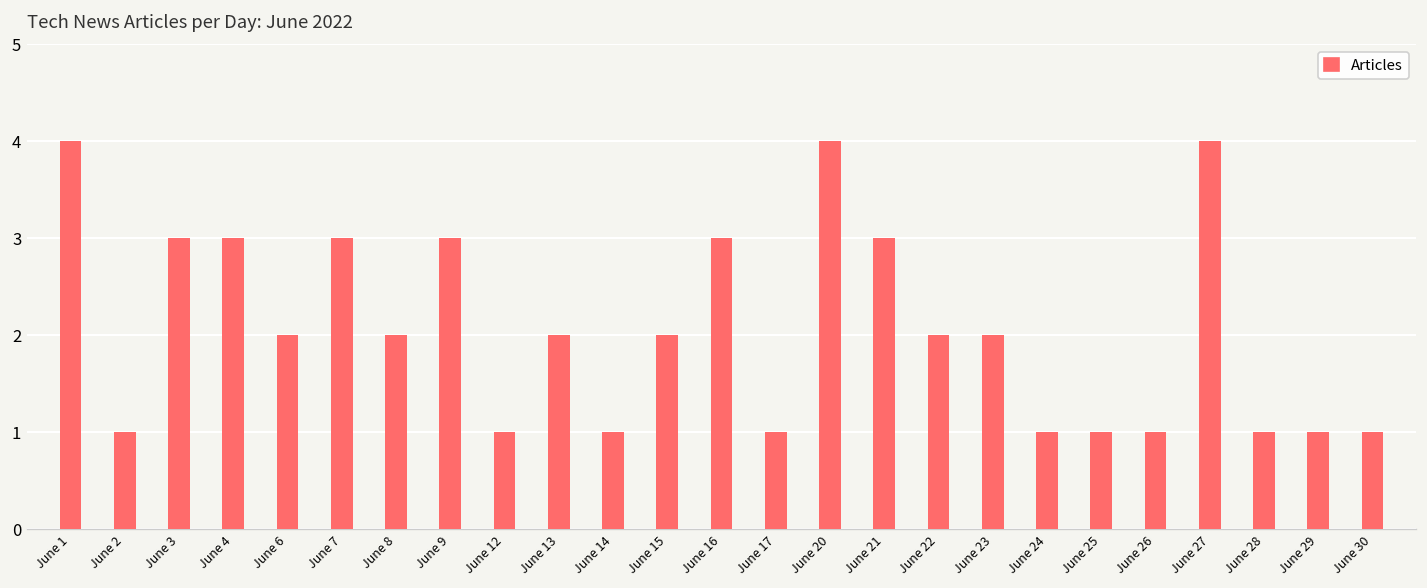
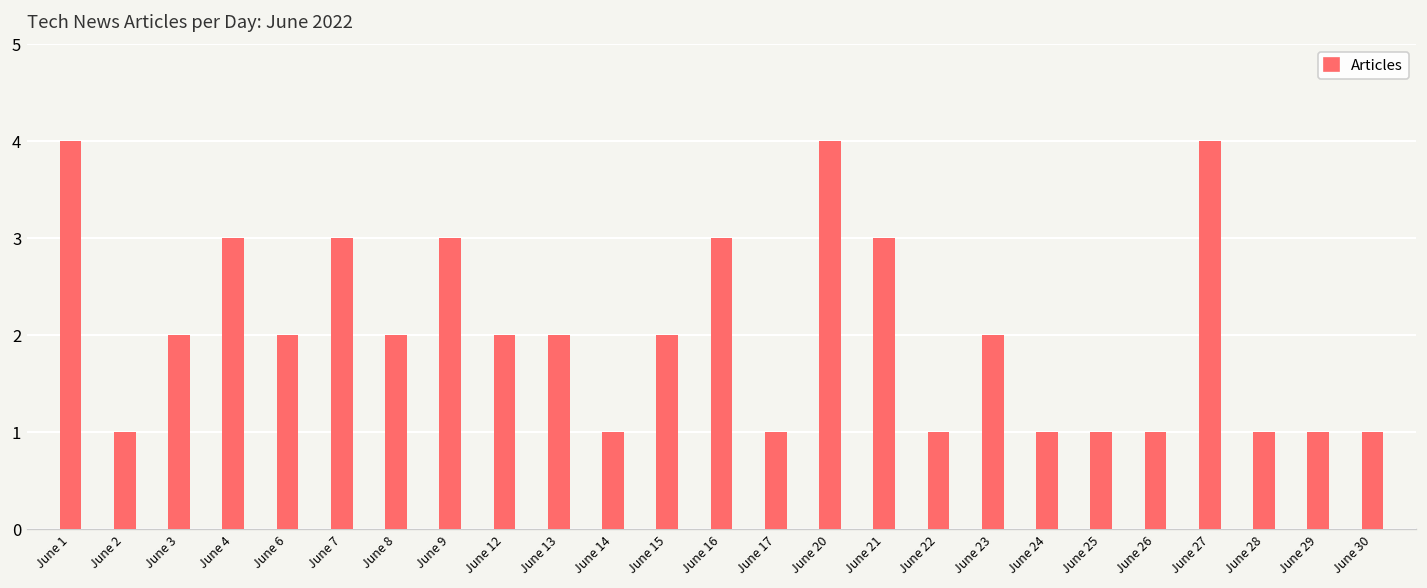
June 3: 3 -> 2
June 12: 1 -> 2
June 22: 2 -> 1
